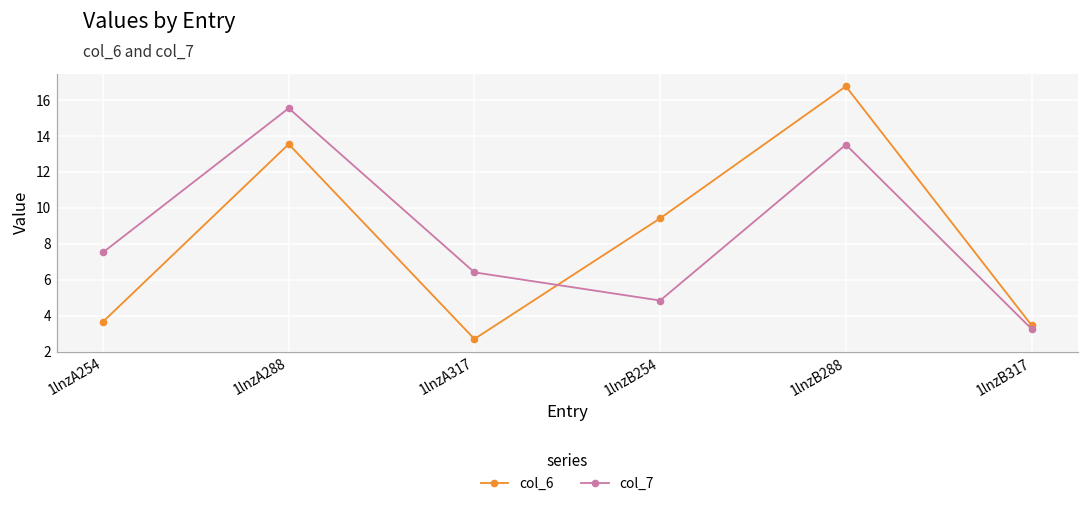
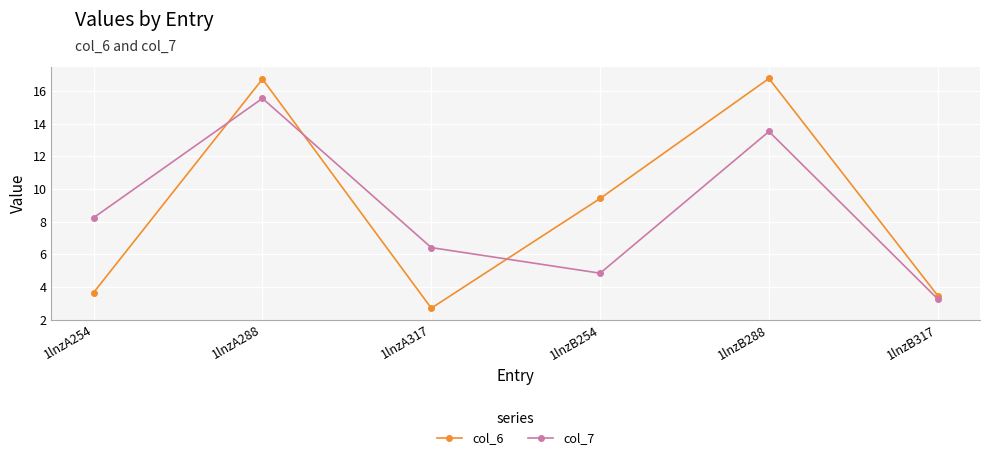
col_7, 1lnzA254: 7.5 -> 8.2
col_6, 1lnzA288: 13.5 -> 16.7
